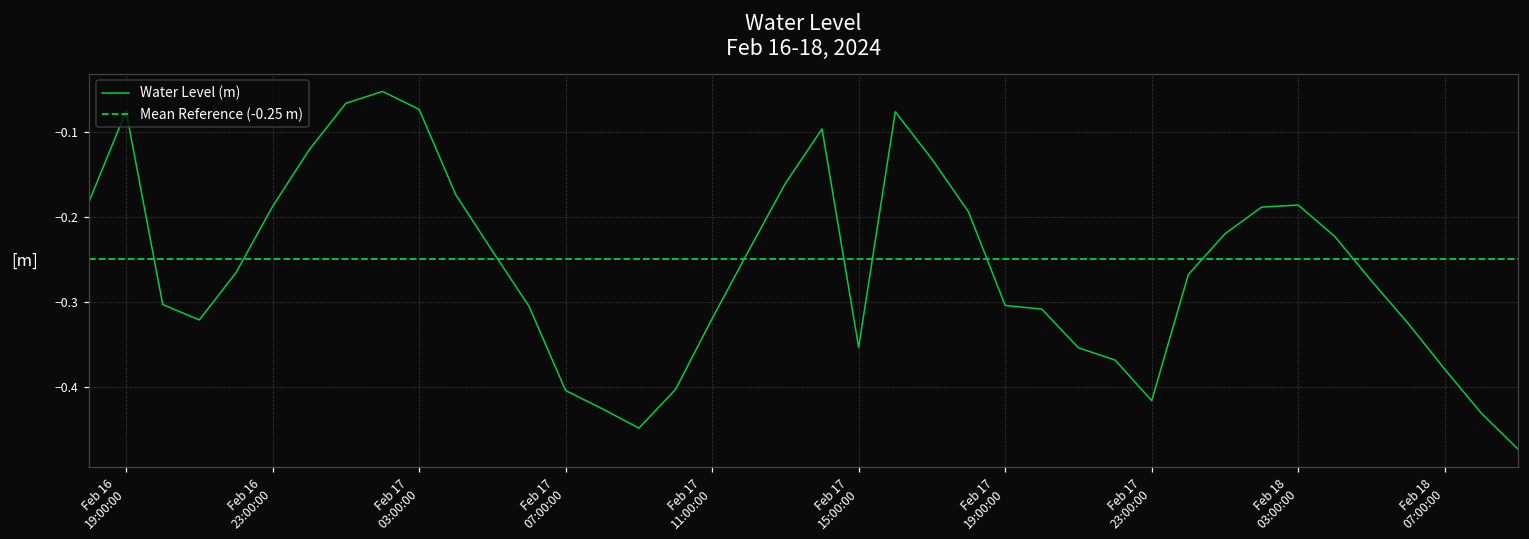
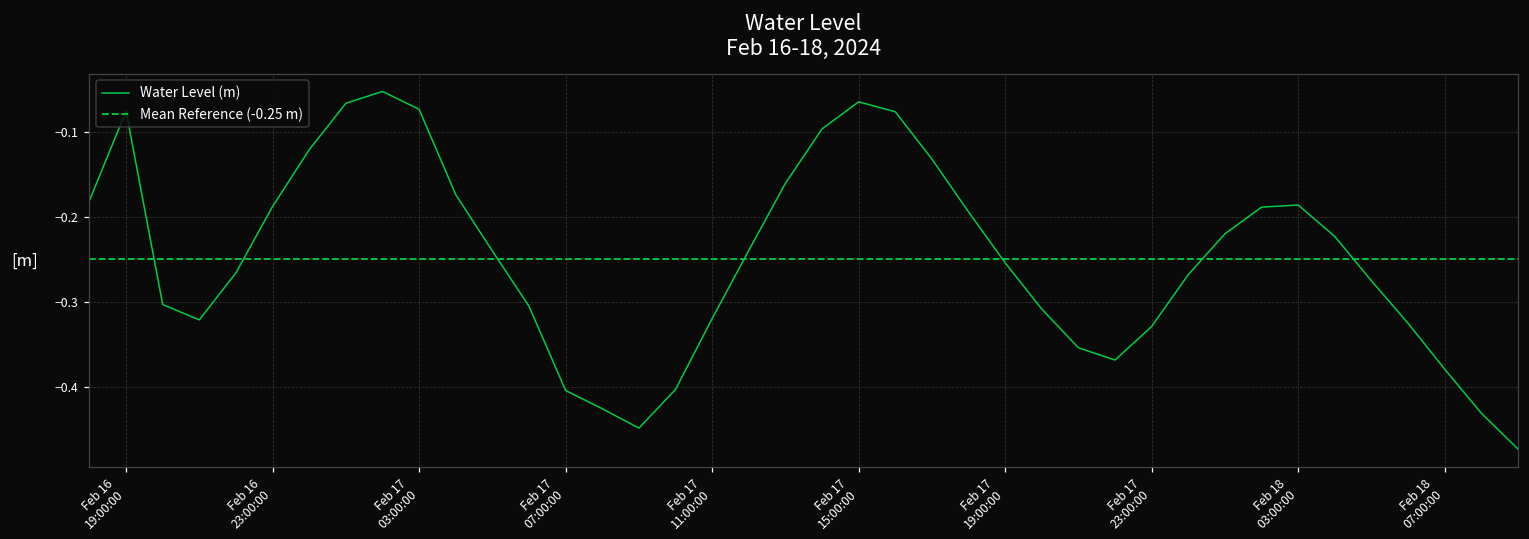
Feb 17 15:00:00: -0.35 -> -0.06
Feb 17 19:00:00: -0.30 -> -0.25
Feb 17 23:00:00: -0.42 -> -0.33
